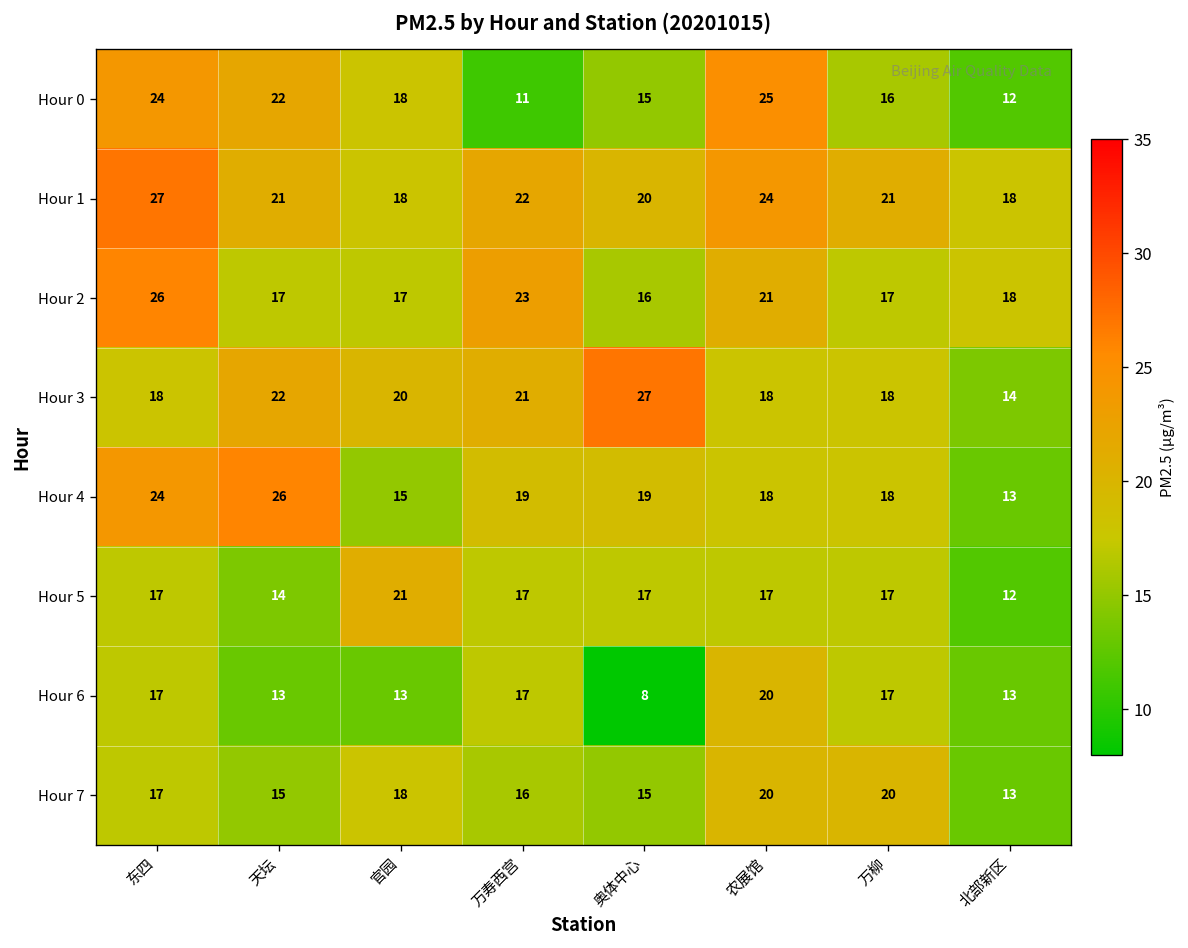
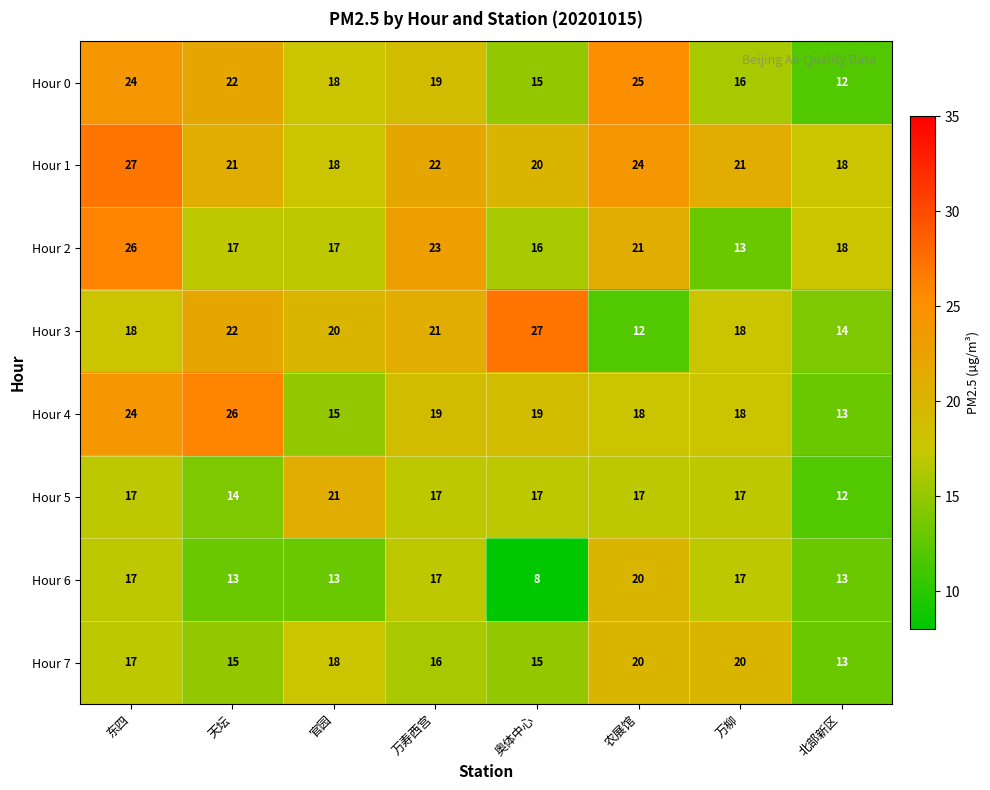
Hour 0, 万寿西宫: 11 -> 19
Hour 2, 万柳: 17 -> 13
Hour 3, 农展馆: 18 -> 12
